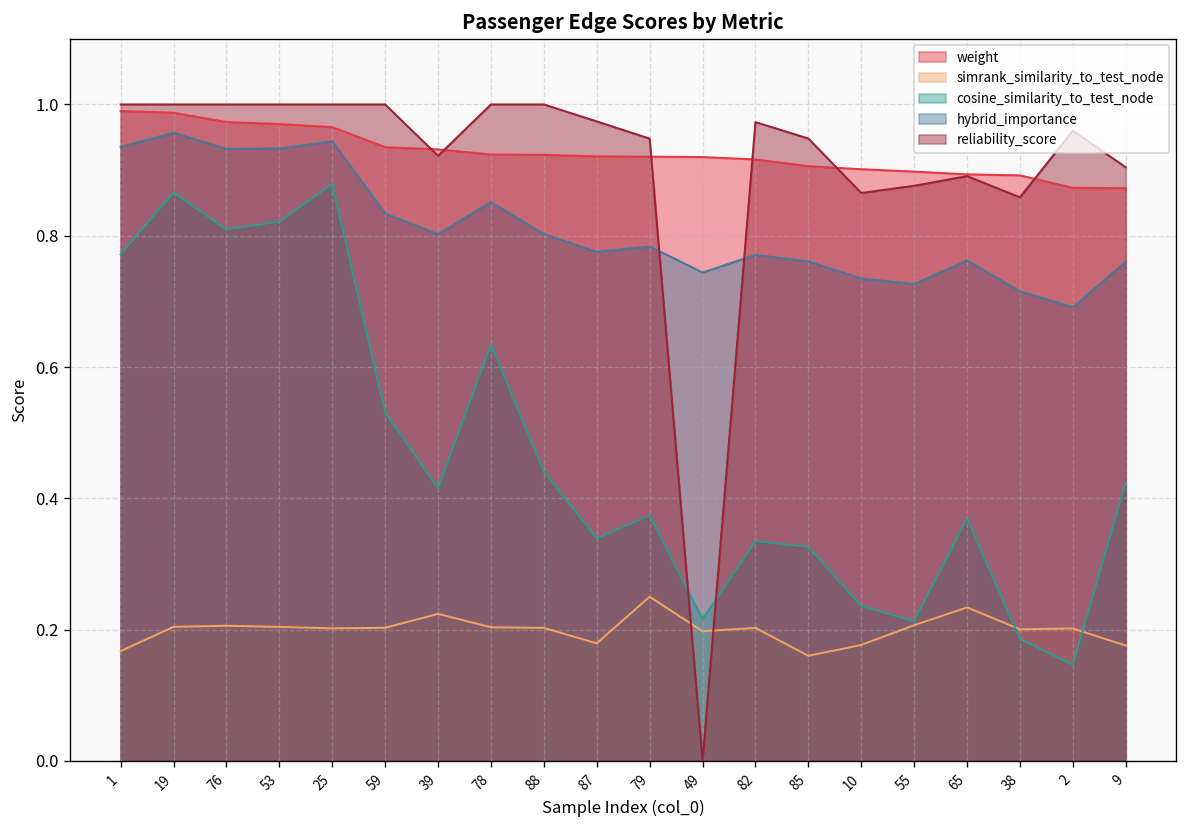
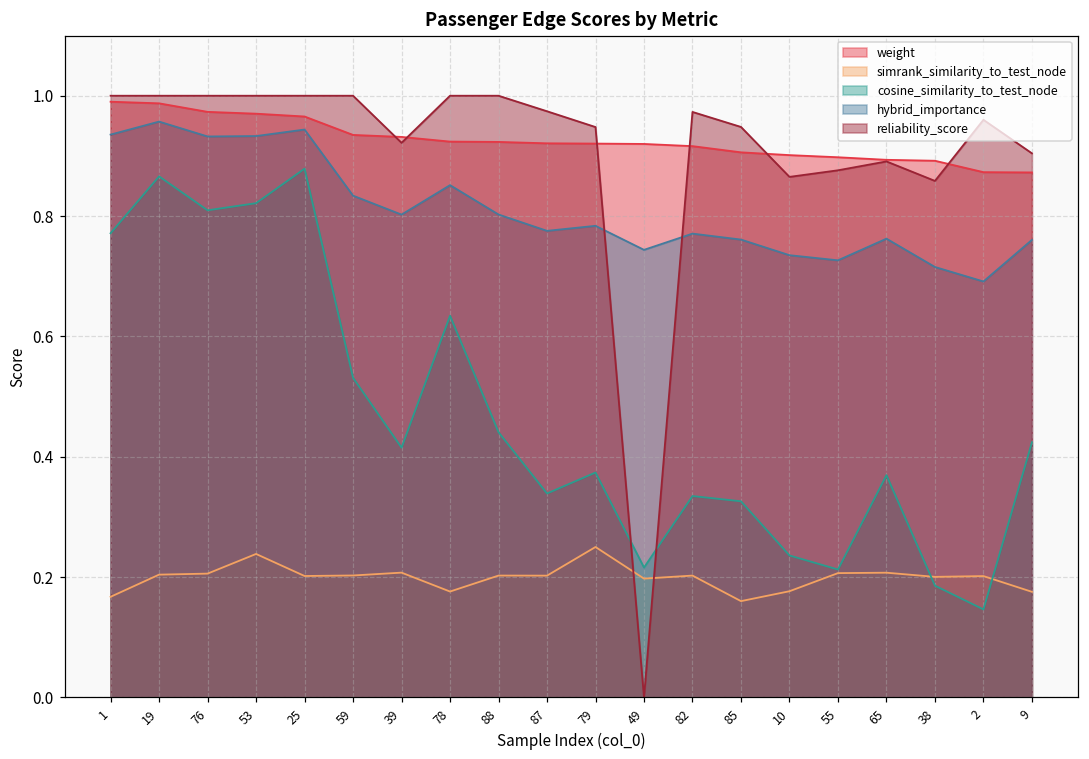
simrank_similarity_to_test_node, 53: 0.20 -> 0.24
simrank_similarity_to_test_node, 39: 0.22 -> 0.21
simrank_similarity_to_test_node, 78: 0.20 -> 0.18
simrank_similarity_to_test_node, 87: 0.18 -> 0.20
simrank_similarity_to_test_node, 65: 0.23 -> 0.21
